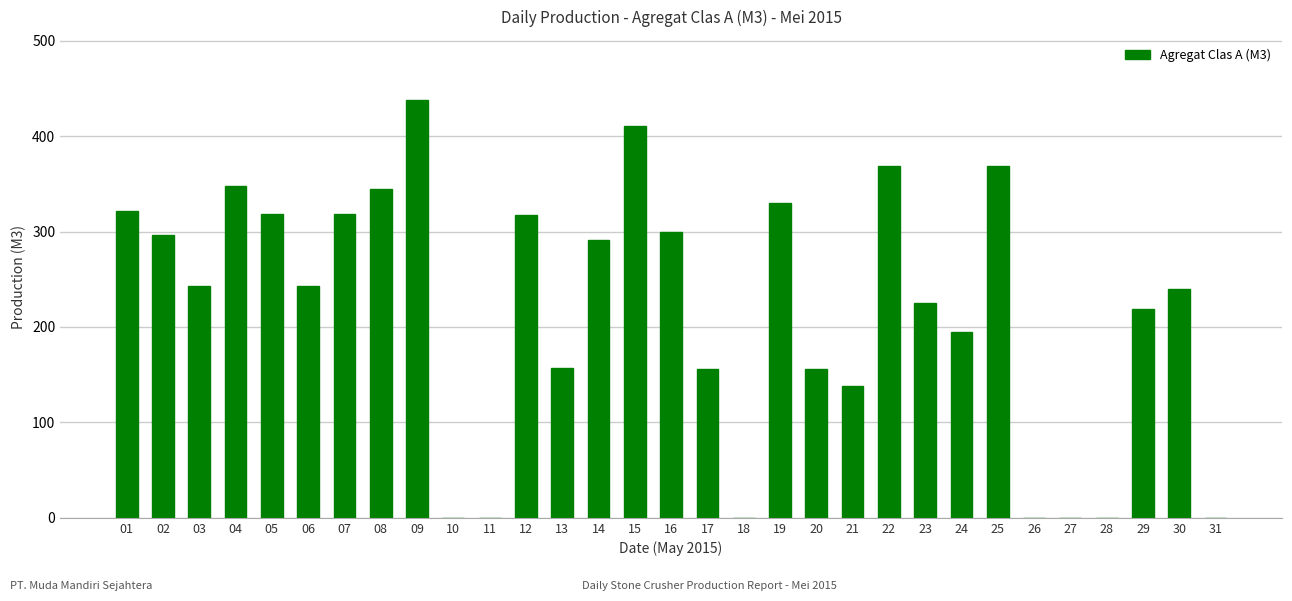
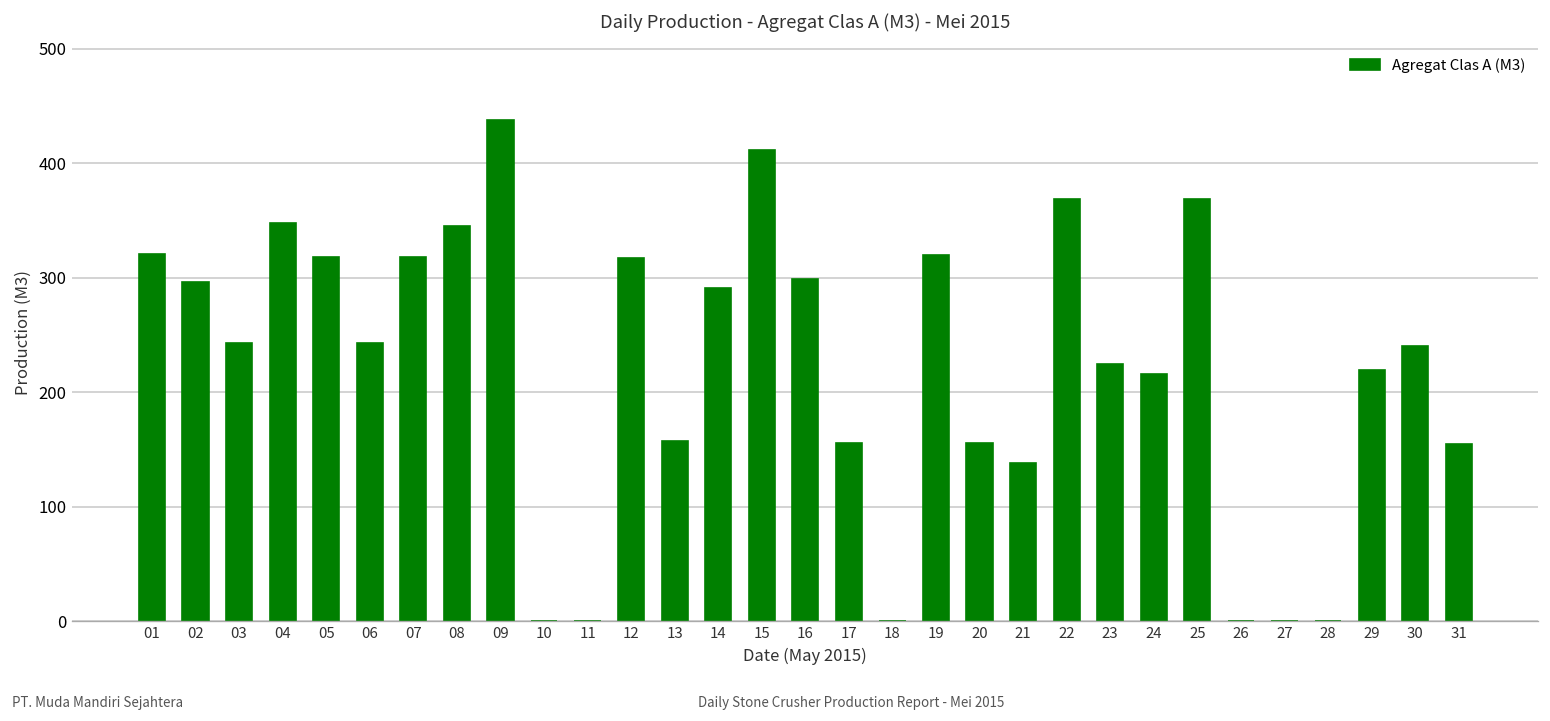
19: 330 -> 320
24: 200 -> 220
31: 0 -> 160
